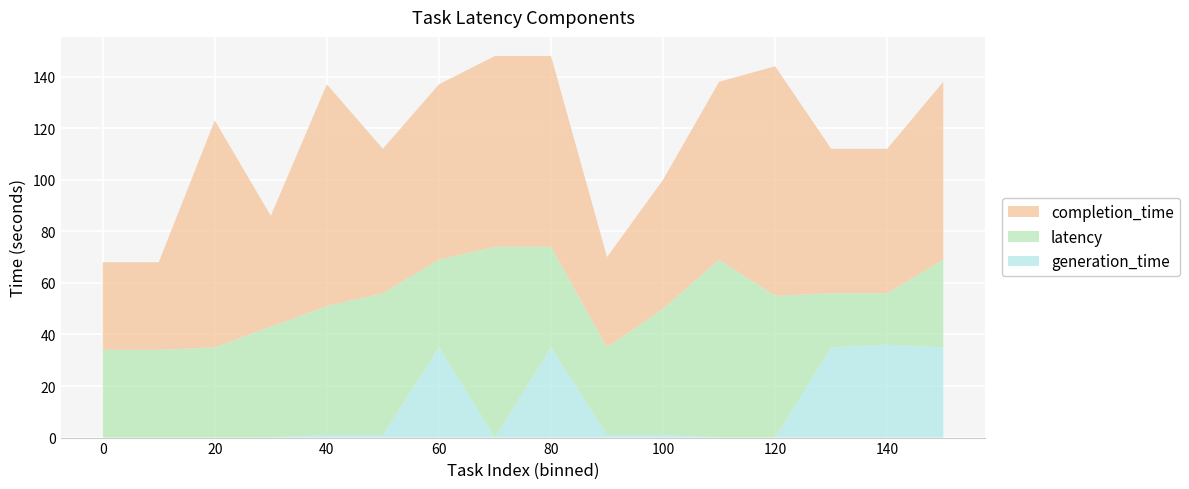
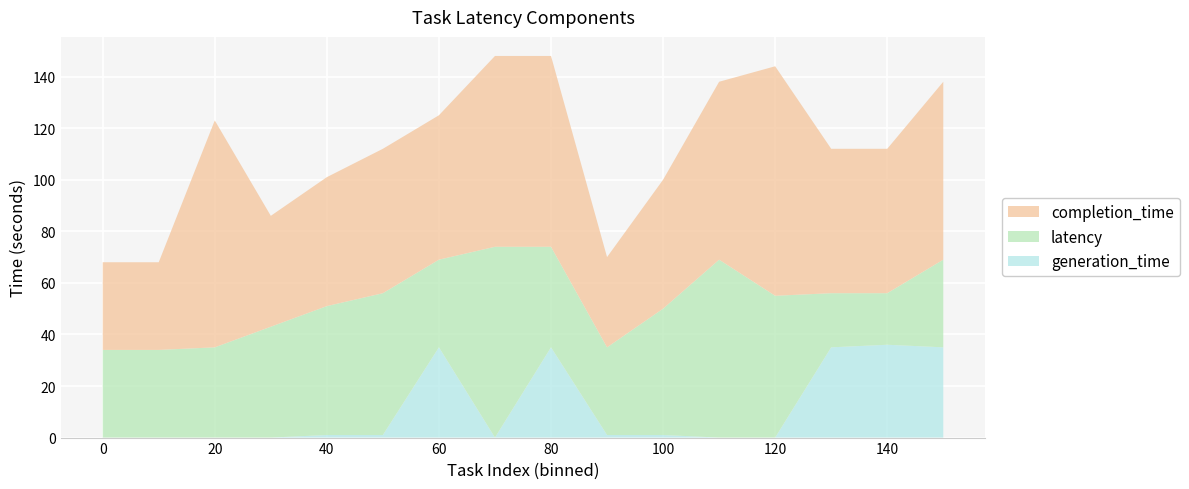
completion_time, 40: 86 -> 50
completion_time, 60: 68 -> 56
